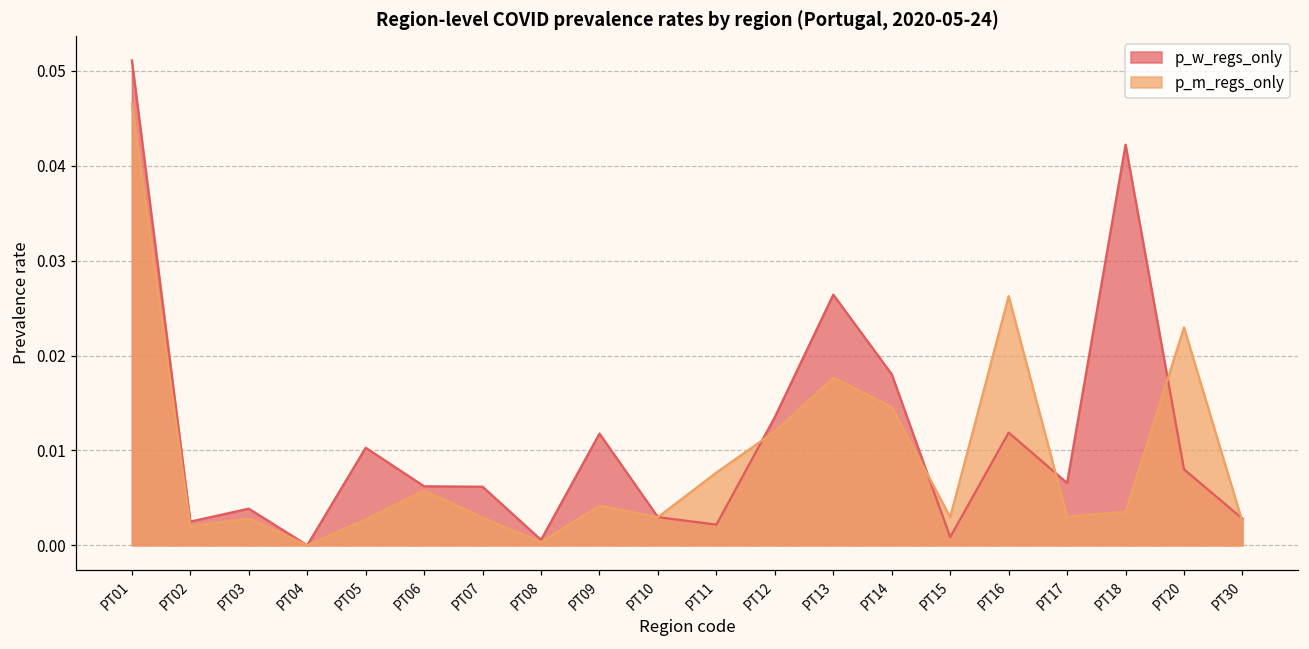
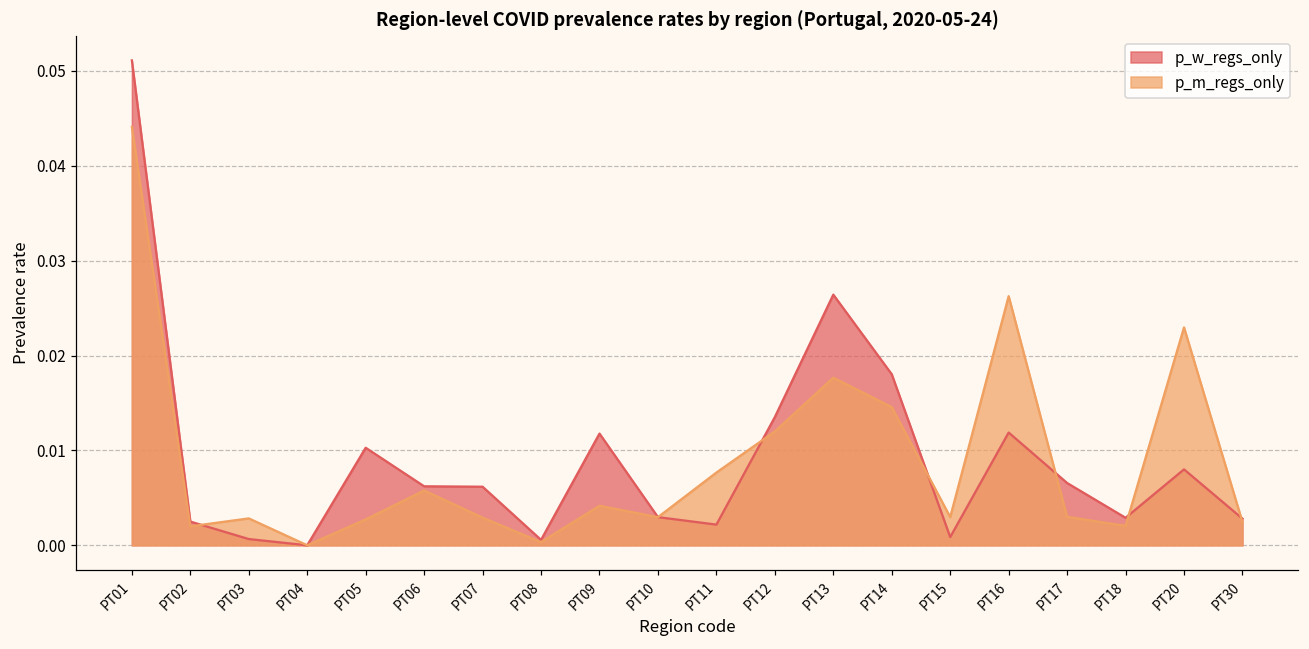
p_m_regs_only, PT01: 0.047 -> 0.044
p_w_regs_only, PT03: 0.004 -> 0.001
p_w_regs_only, PT18: 0.042 -> 0.003
p_m_regs_only, PT18: 0.004 -> 0.002
